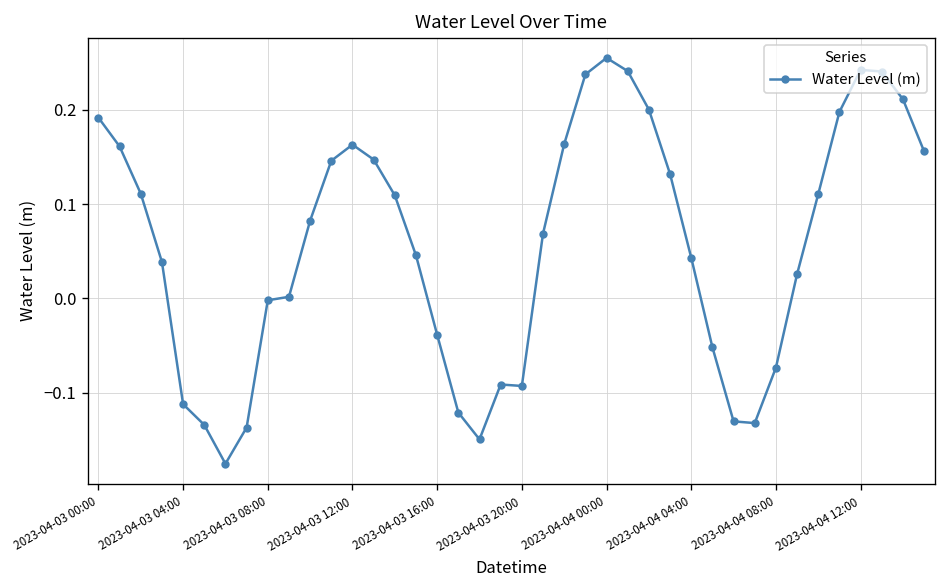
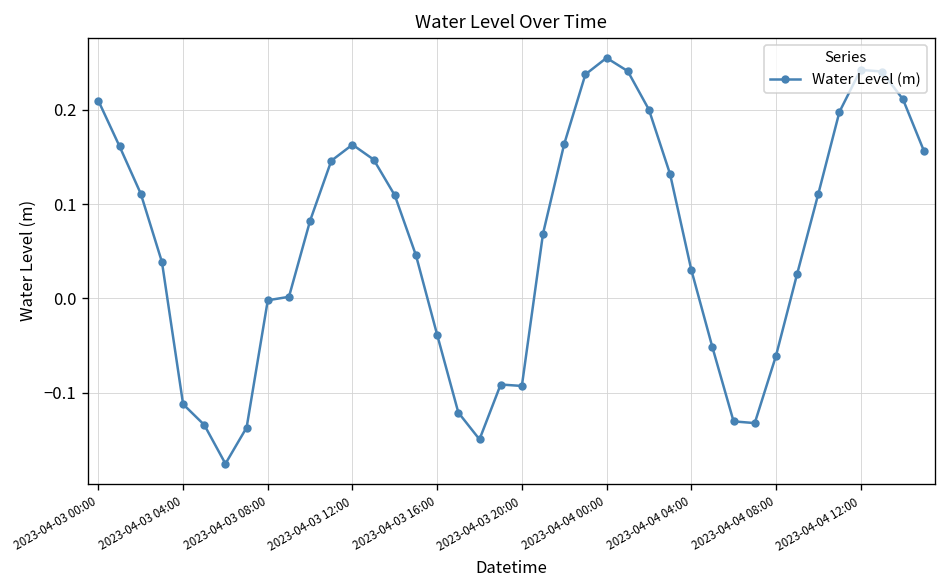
2023-04-03 00:00: 0.19 -> 0.21
2023-04-04 04:00: 0.04 -> 0.03
2023-04-04 08:00: -0.07 -> -0.06
